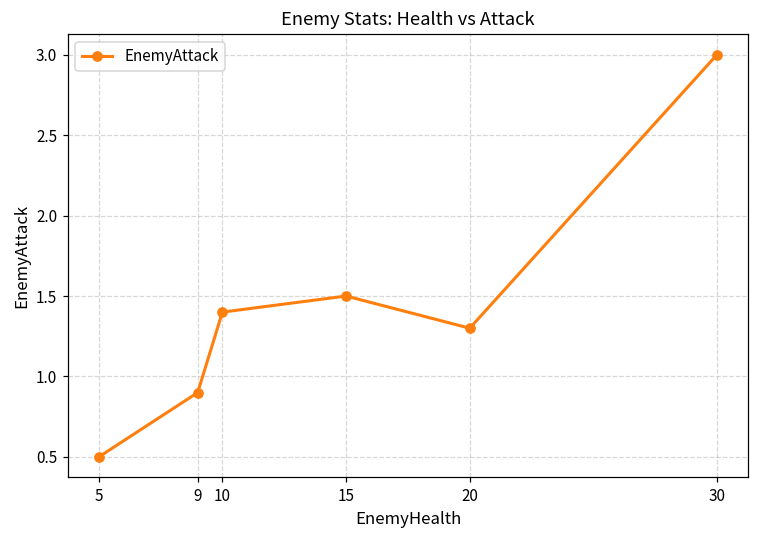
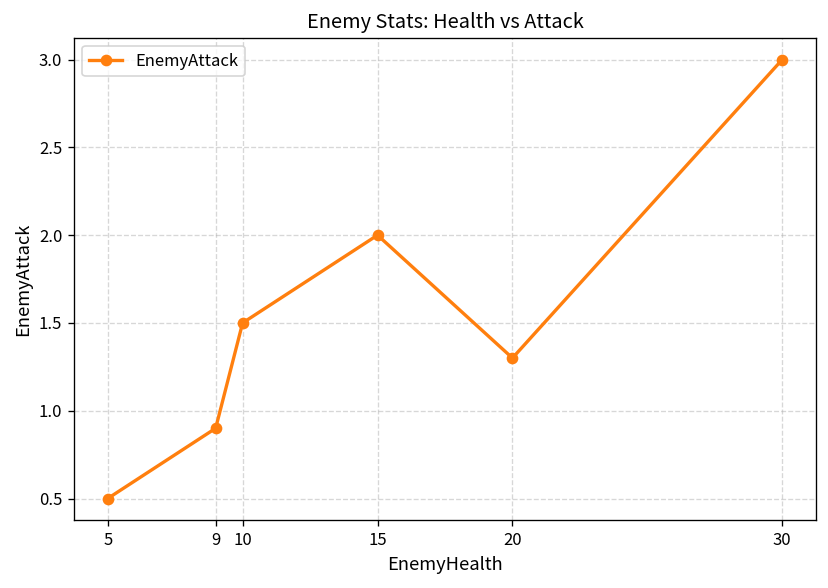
10: 1.4 -> 1.5
15: 1.5 -> 2.0
